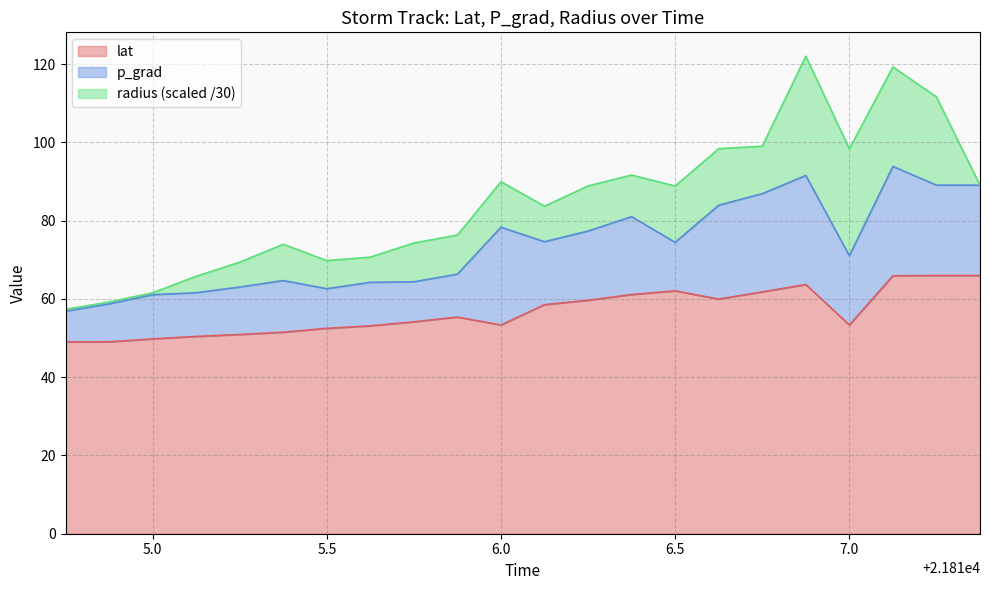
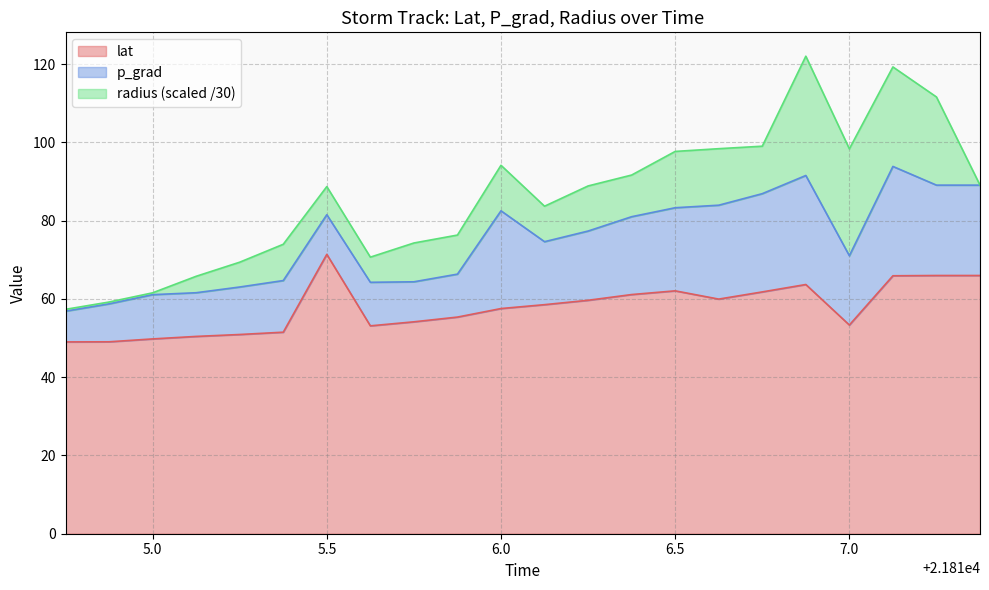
lat, 5.5: 52 -> 71
lat, 6.0: 53 -> 58
p_grad, 6.5: 12 -> 21
